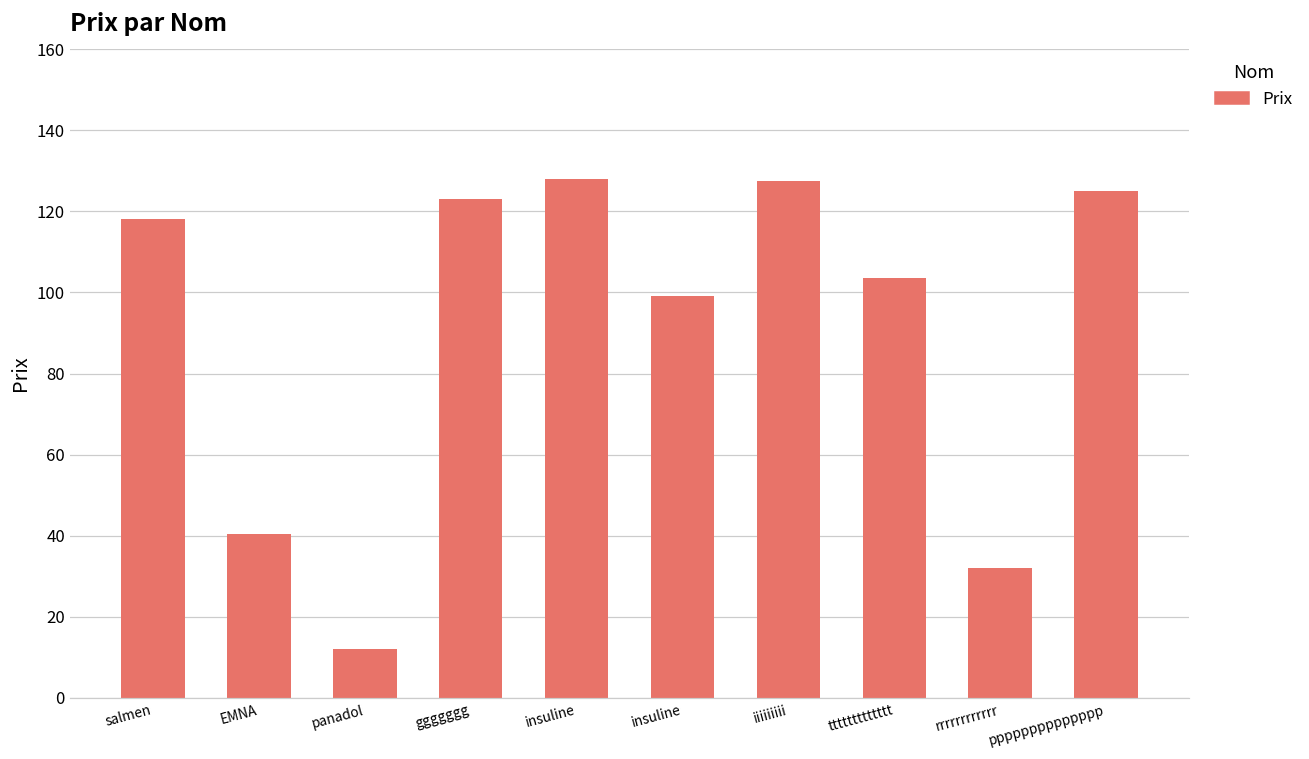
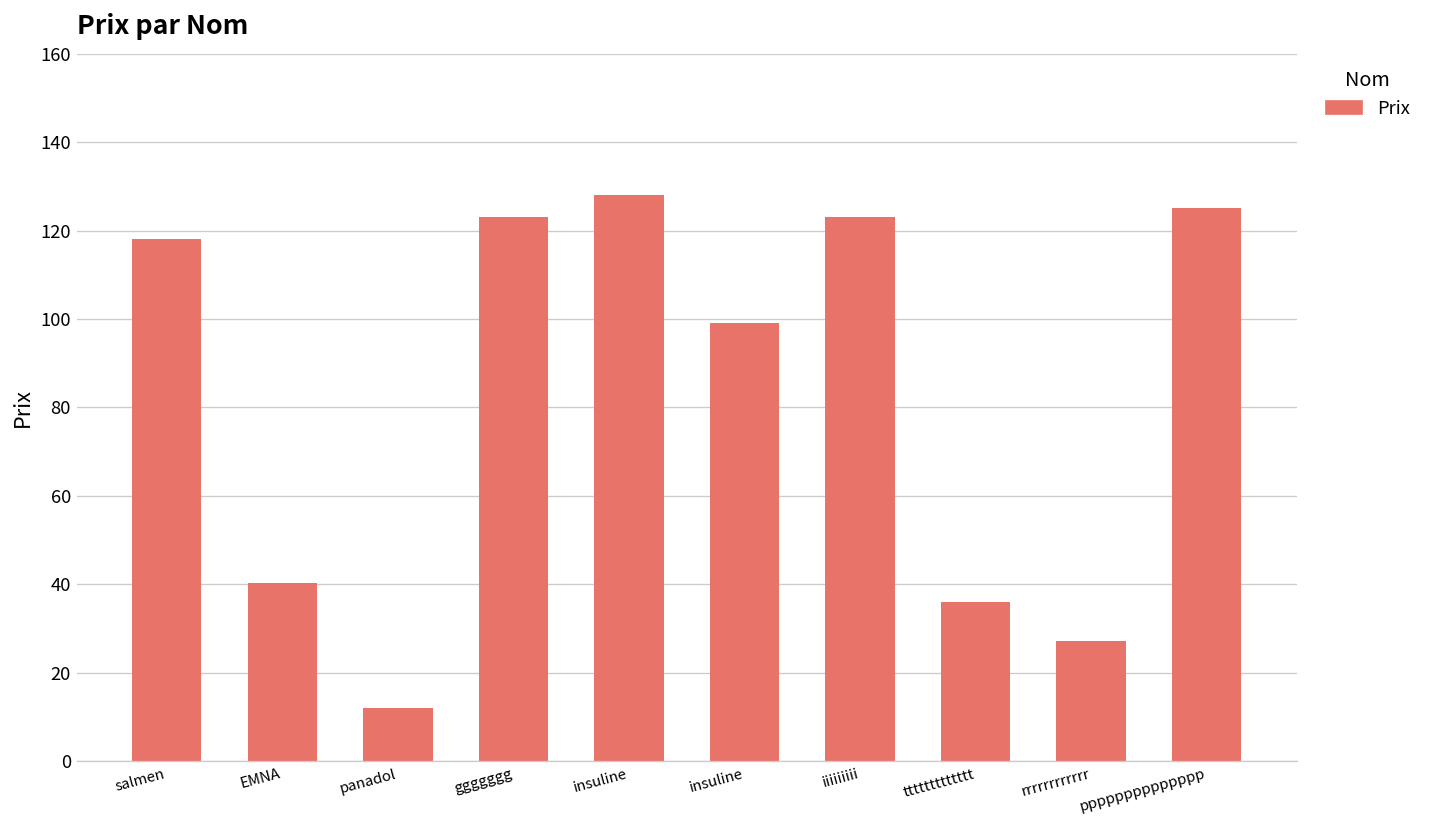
iiiiiiiii: 127 -> 123
ttttttttttttt: 104 -> 36
rrrrrrrrrrrr: 32 -> 27
